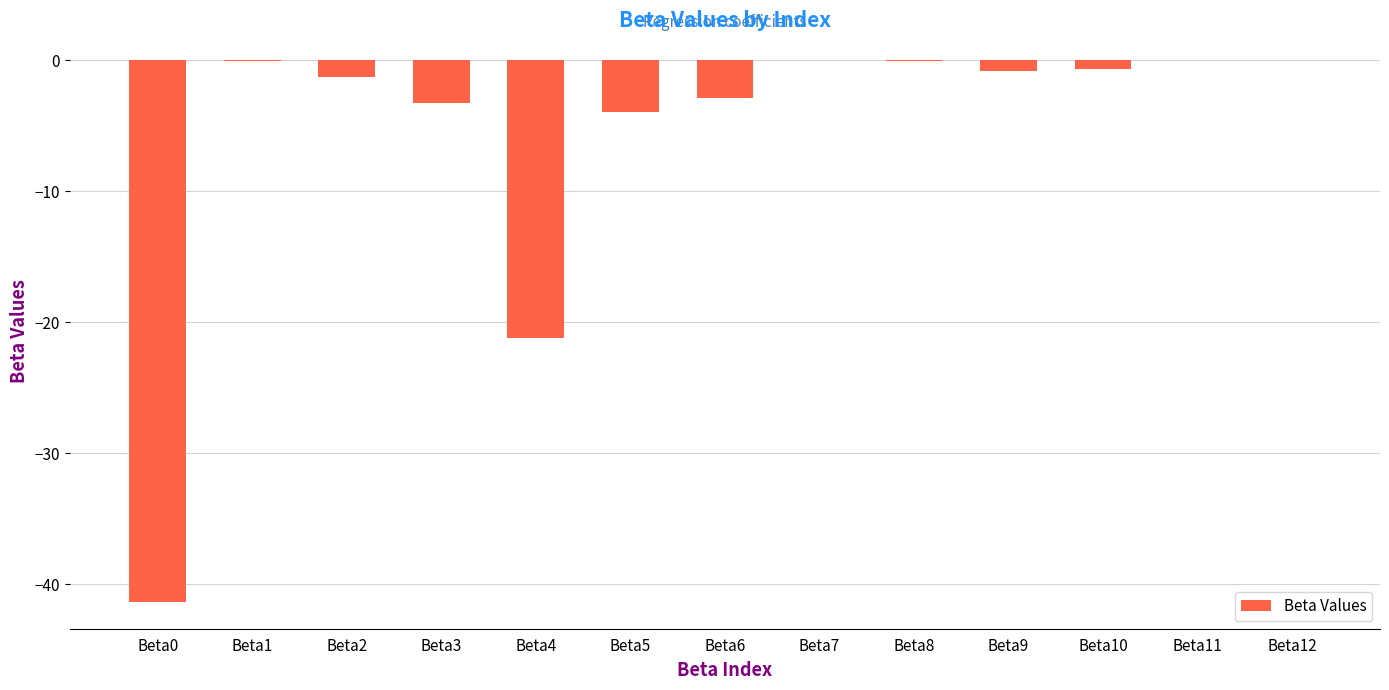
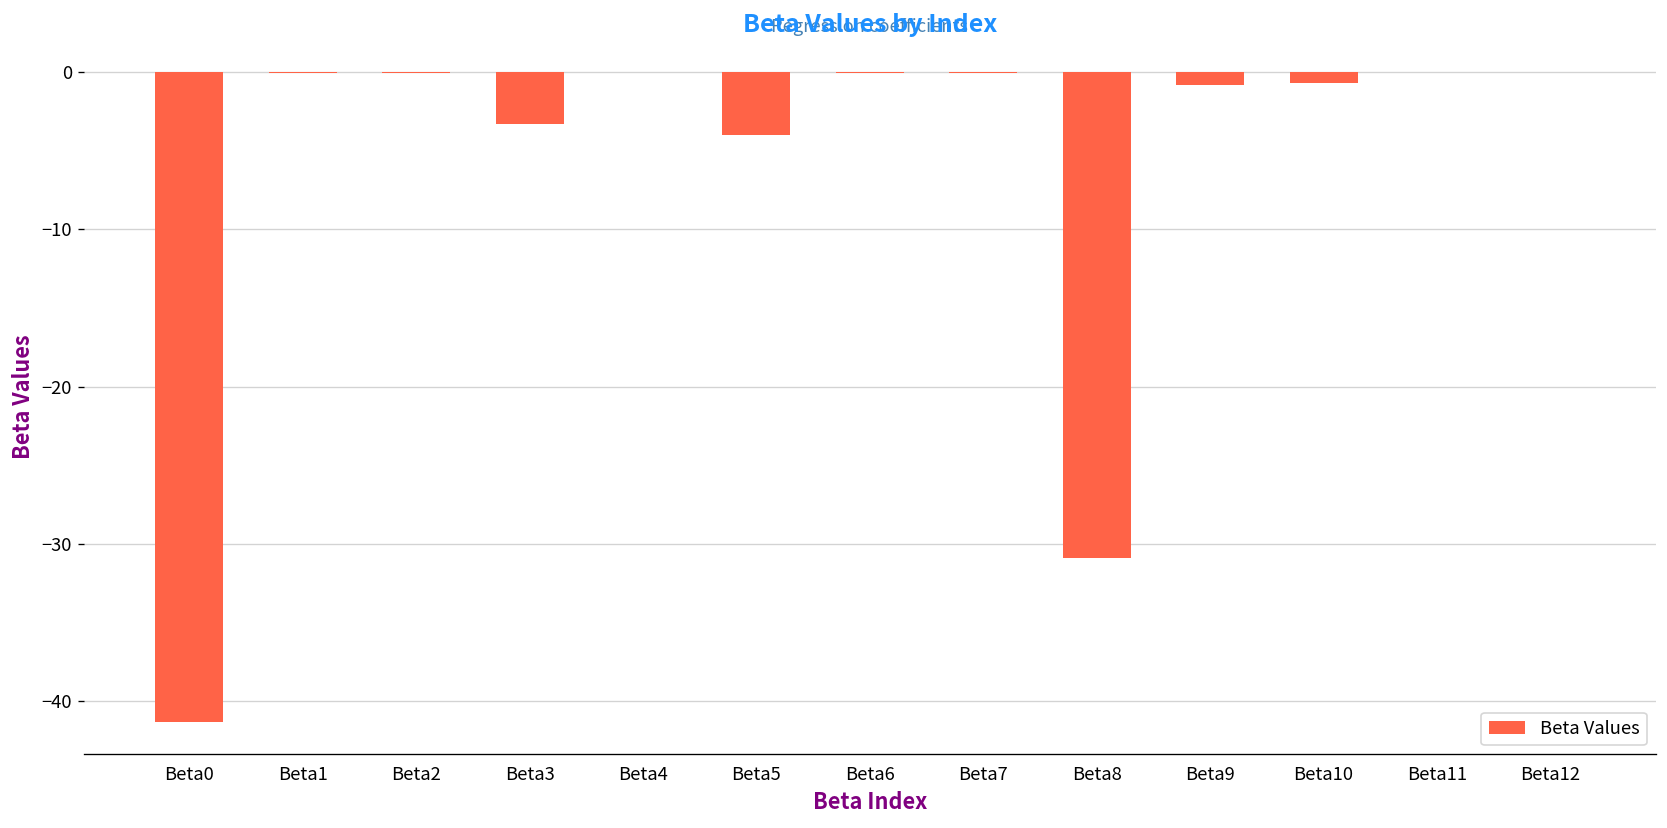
Beta2: -1.3 -> 0.0
Beta4: -21.2 -> 0.0
Beta6: -2.9 -> 0.0
Beta8: -0.1 -> -30.9
